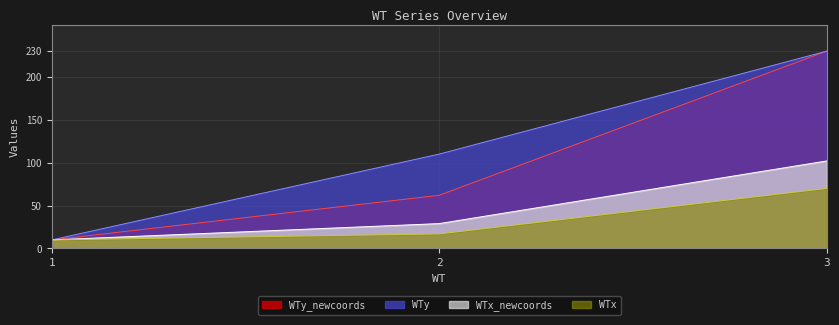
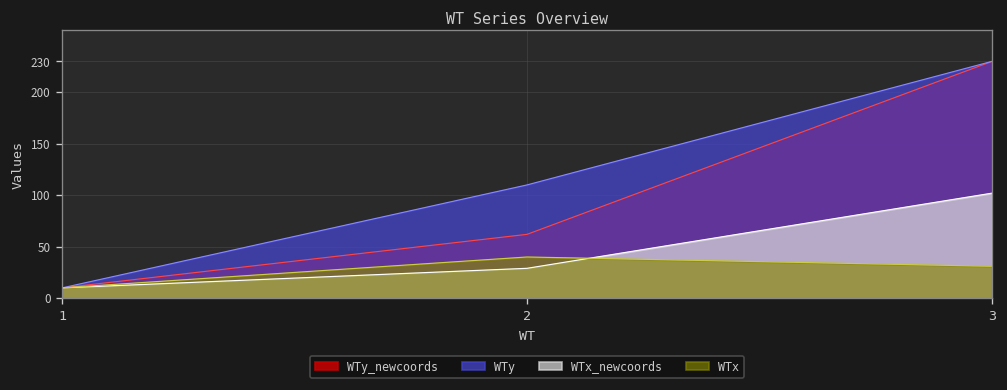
WTx, 2: 20 -> 40
WTx, 3: 70 -> 30
